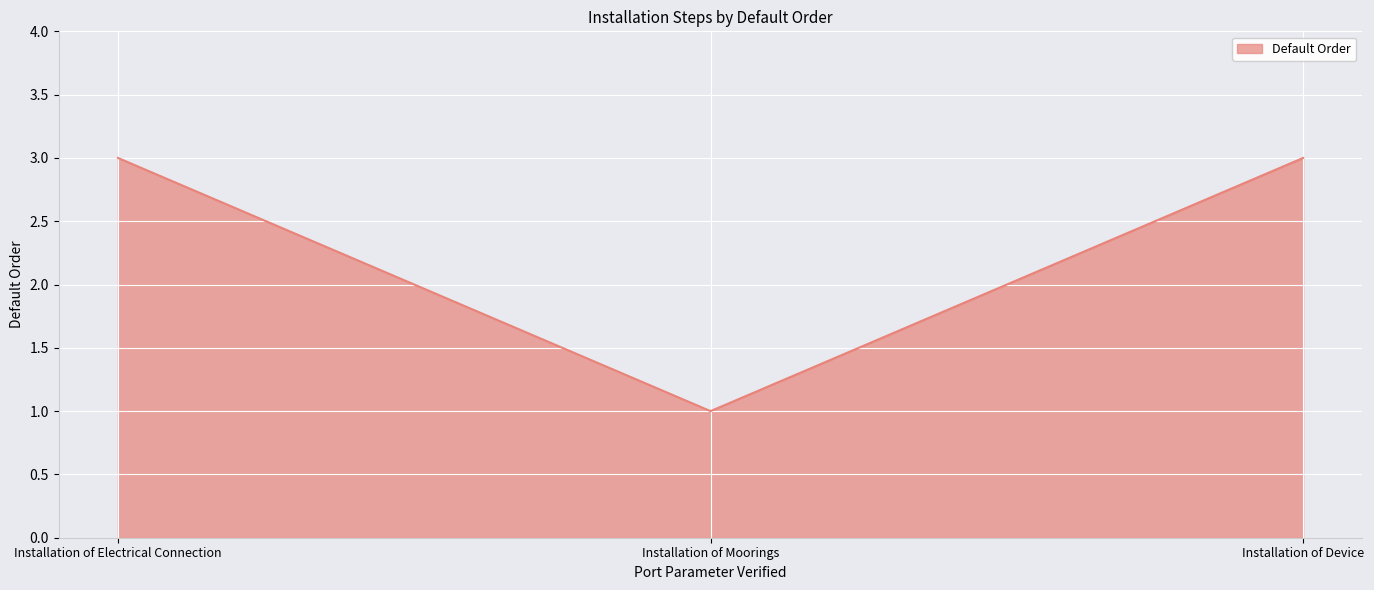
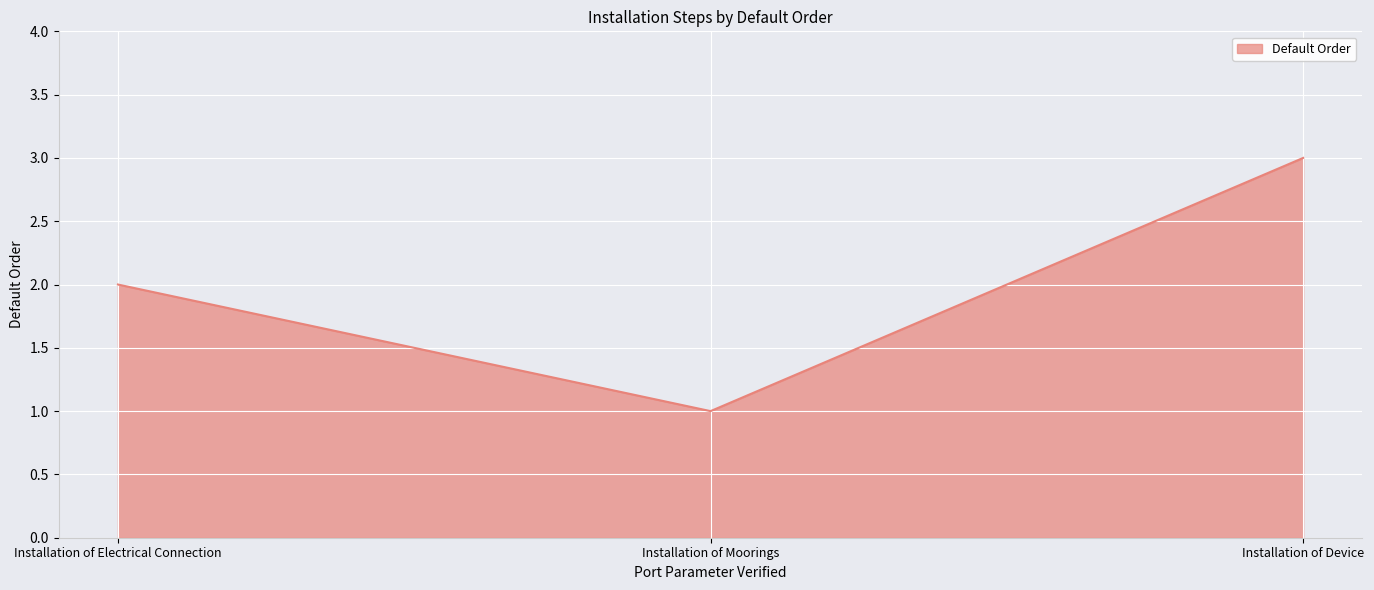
Installation of Electrical Connection: 3 -> 2
